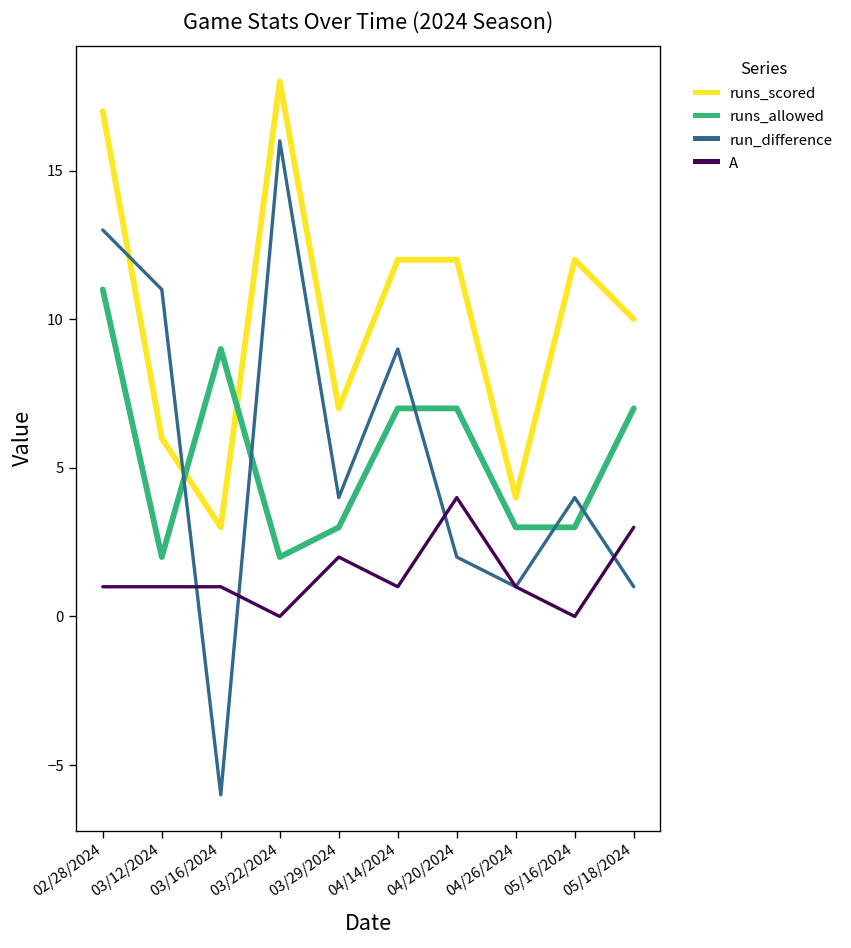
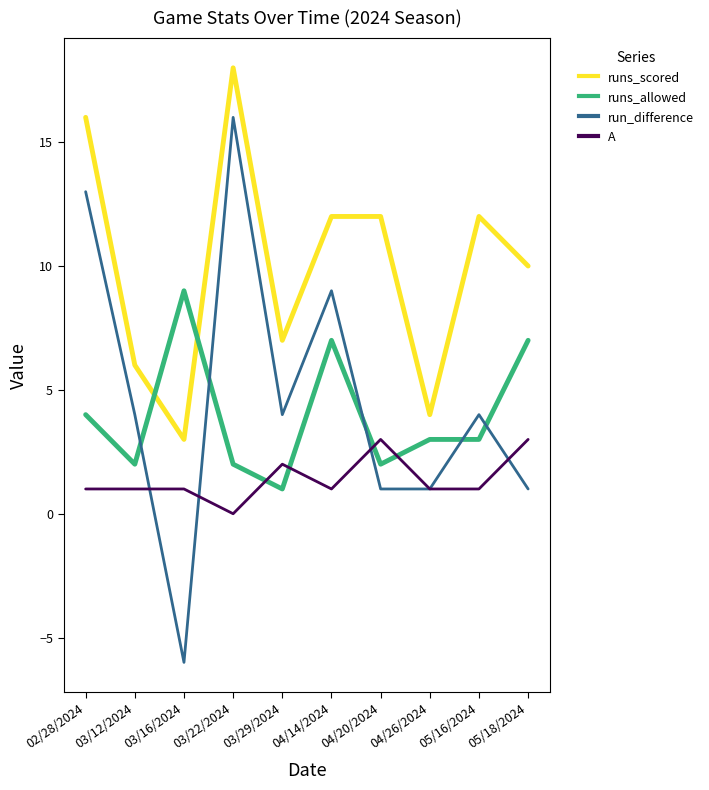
runs_scored, 02/28/2024: 17 -> 16
runs_allowed, 02/28/2024: 11 -> 4
run_difference, 03/12/2024: 11 -> 4
runs_allowed, 03/29/2024: 3 -> 1
runs_allowed, 04/20/2024: 7 -> 2
run_difference, 04/20/2024: 2 -> 1
A, 04/20/2024: 4 -> 3
A, 05/16/2024: 0 -> 1
